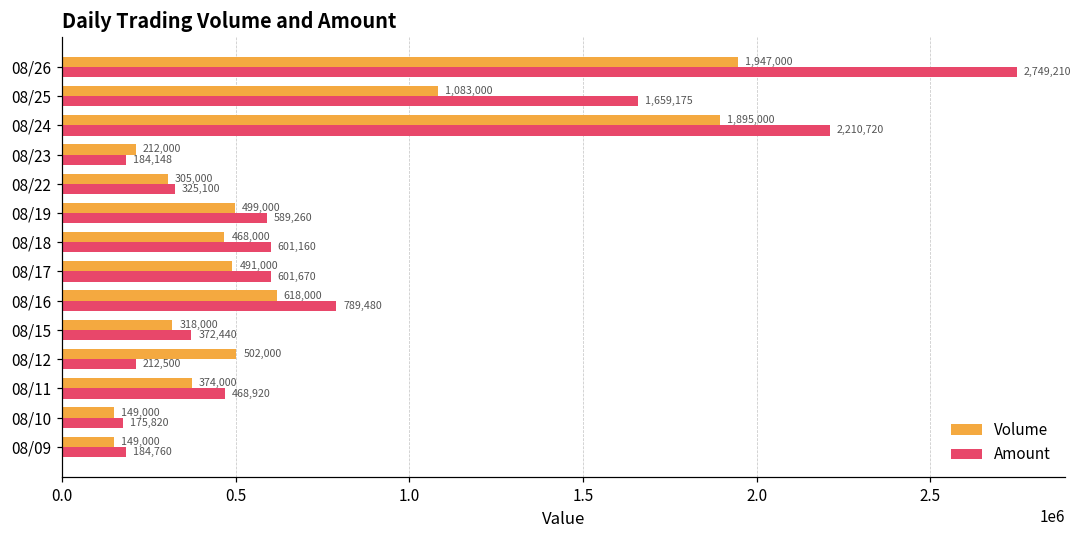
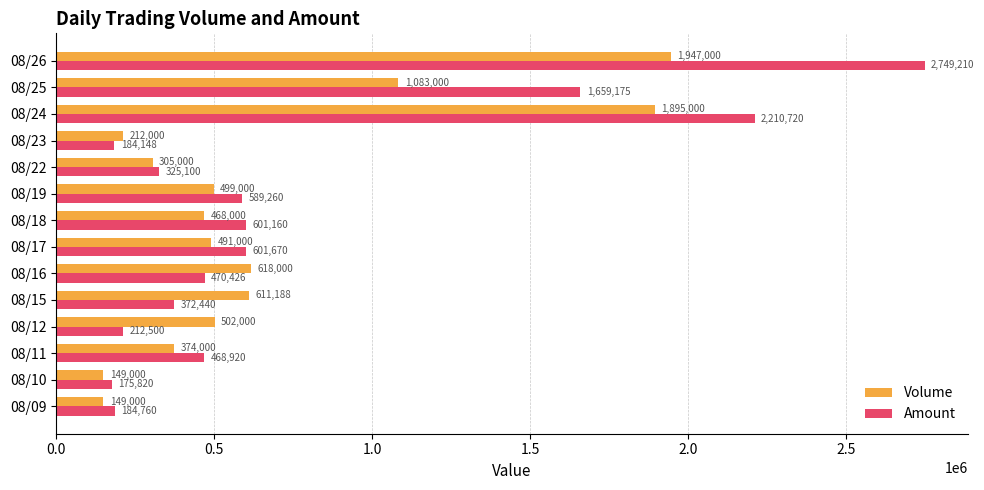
Amount, 08/16: 789,480 -> 470,426
Volume, 08/15: 318,000 -> 611,188
